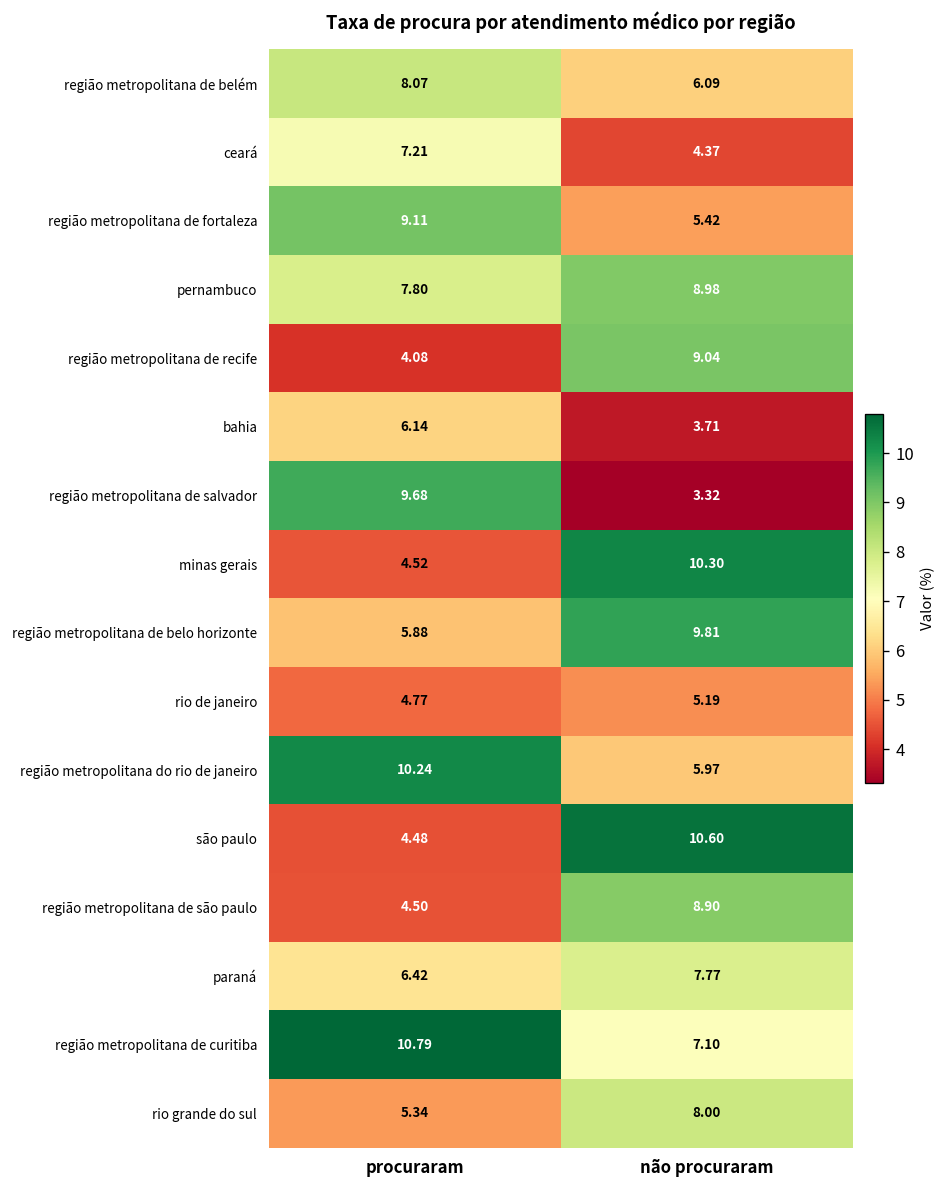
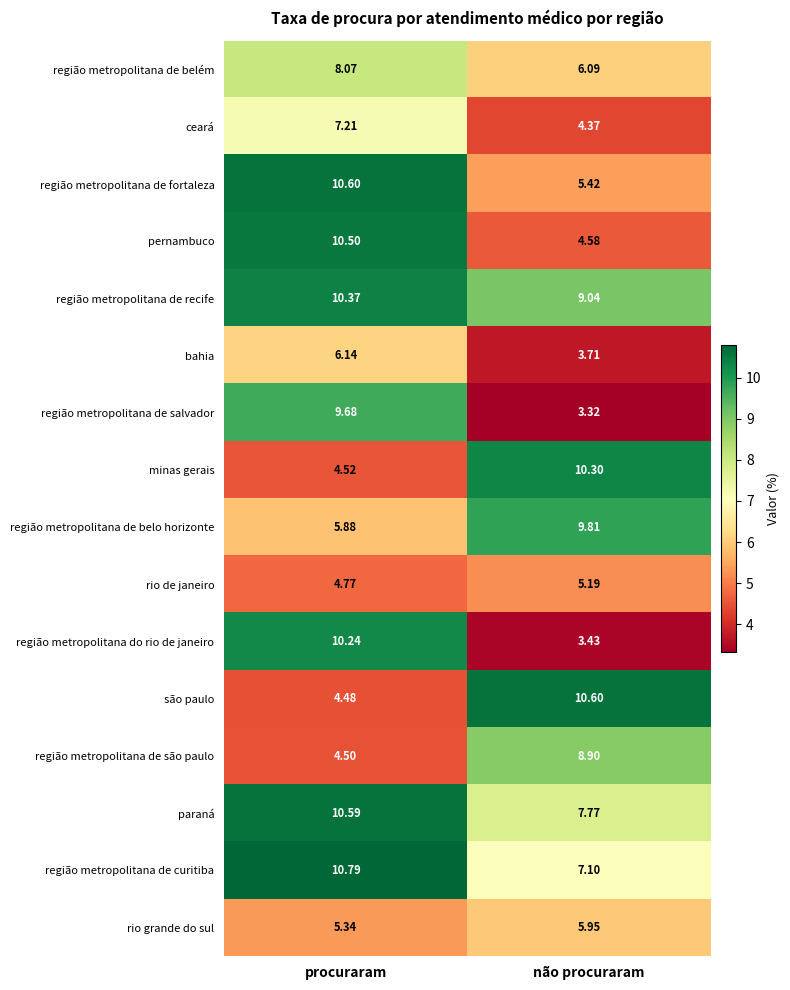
região metropolitana de fortaleza, procuraram: 9.11 -> 10.60
pernambuco, procuraram: 7.80 -> 10.50
pernambuco, não procuraram: 8.98 -> 4.58
região metropolitana de recife, procuraram: 4.08 -> 10.37
região metropolitana do rio de janeiro, não procuraram: 5.97 -> 3.43
paraná, procuraram: 6.42 -> 10.59
rio grande do sul, não procuraram: 8.00 -> 5.95
